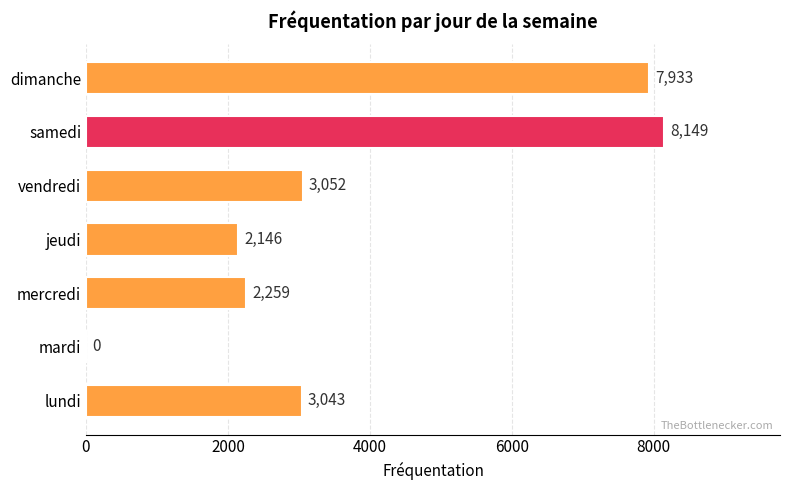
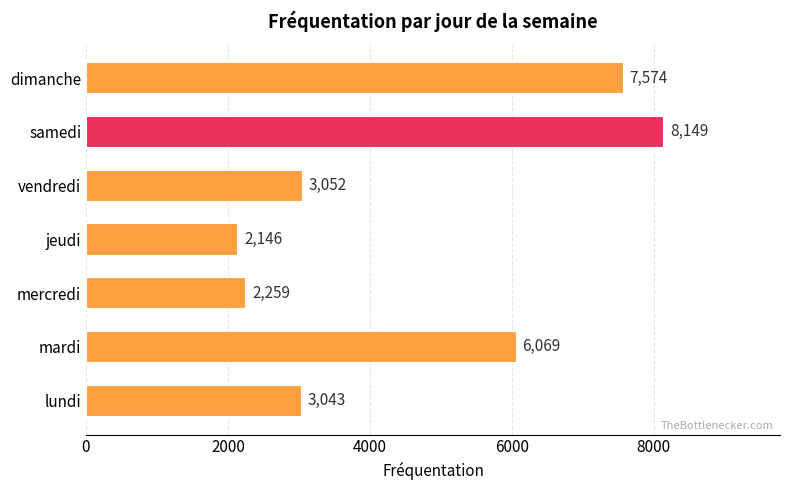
dimanche: 7,933 -> 7,574
mardi: 0 -> 6,069
